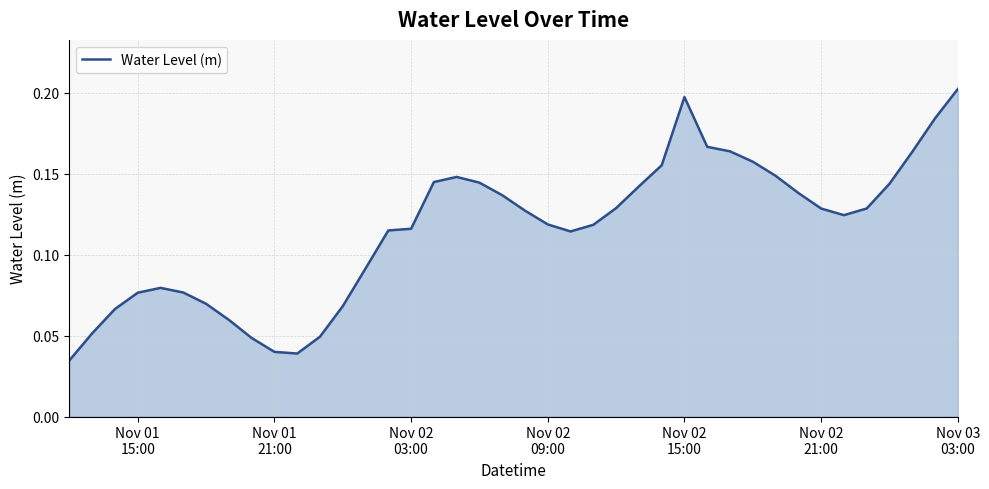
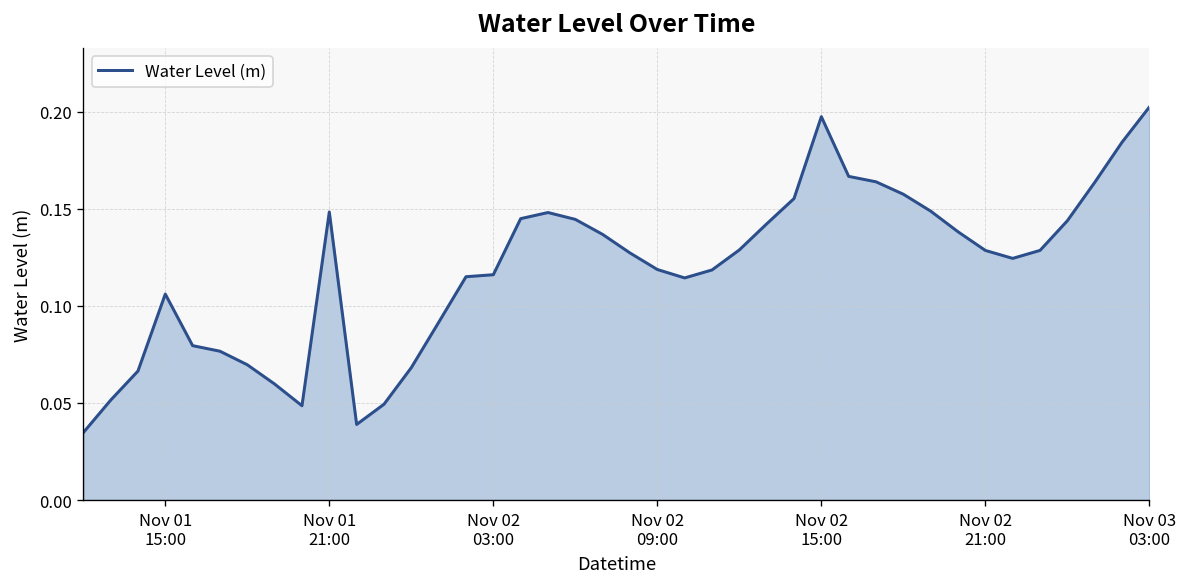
Nov 01 15:00: 0.076 -> 0.106
Nov 01 21:00: 0.040 -> 0.148
